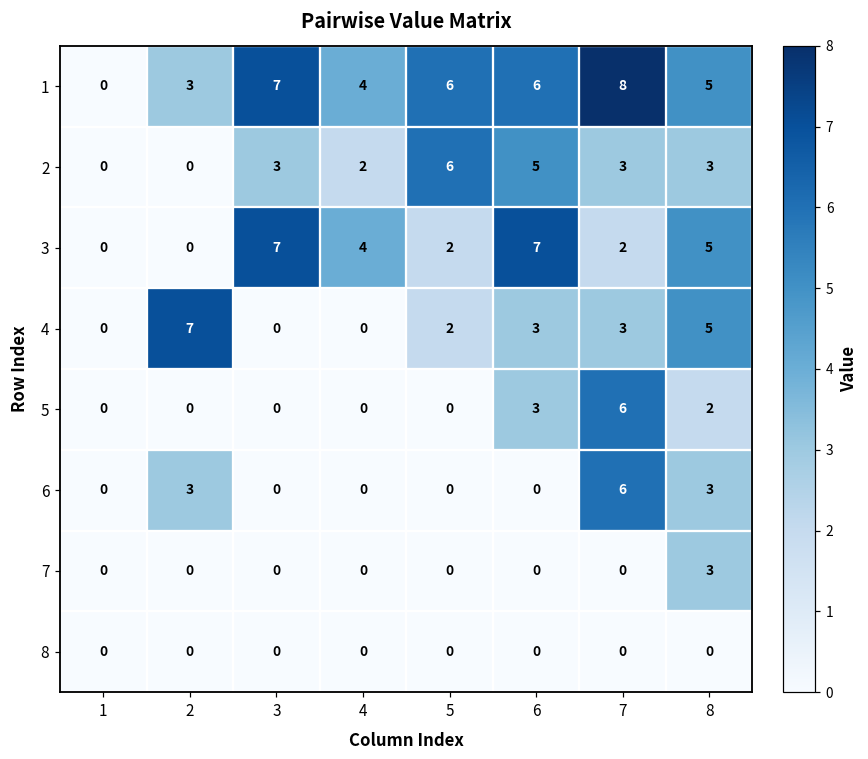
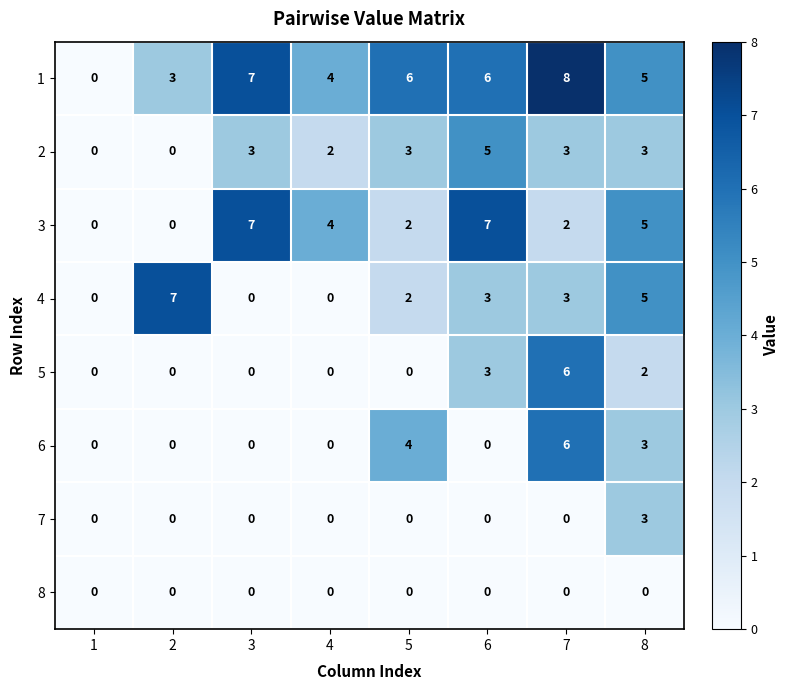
2, 5: 6 -> 3
6, 2: 3 -> 0
6, 5: 0 -> 4
